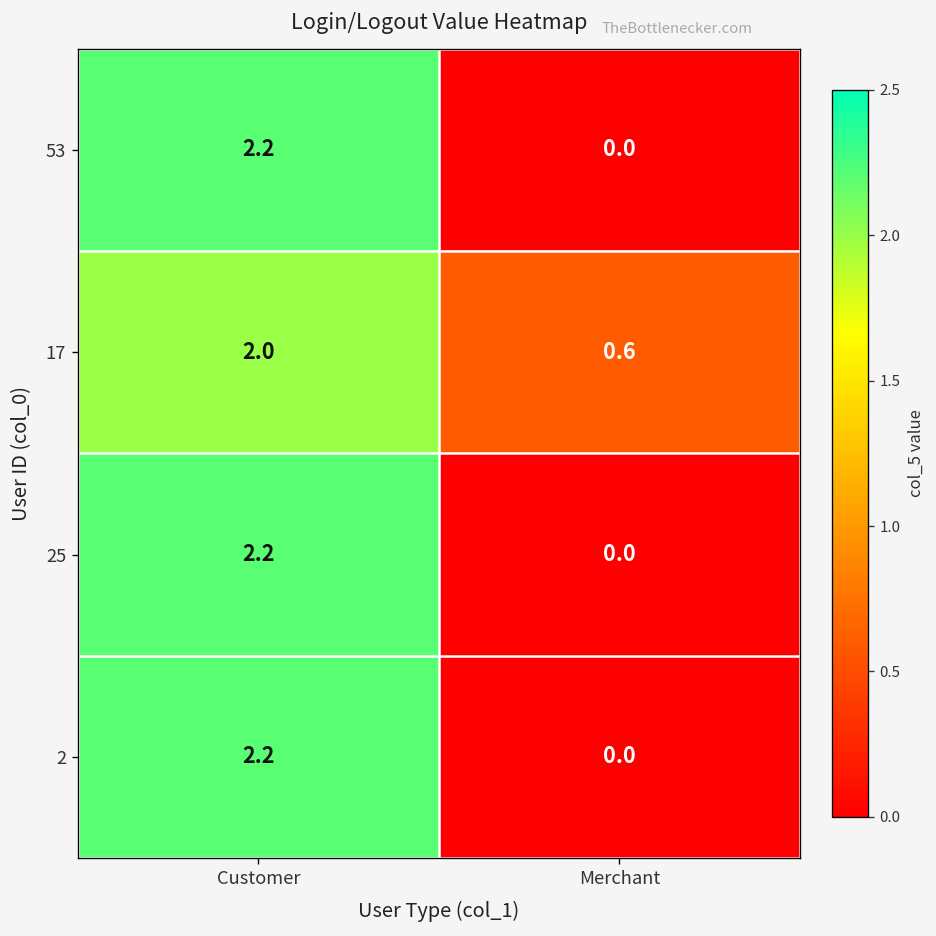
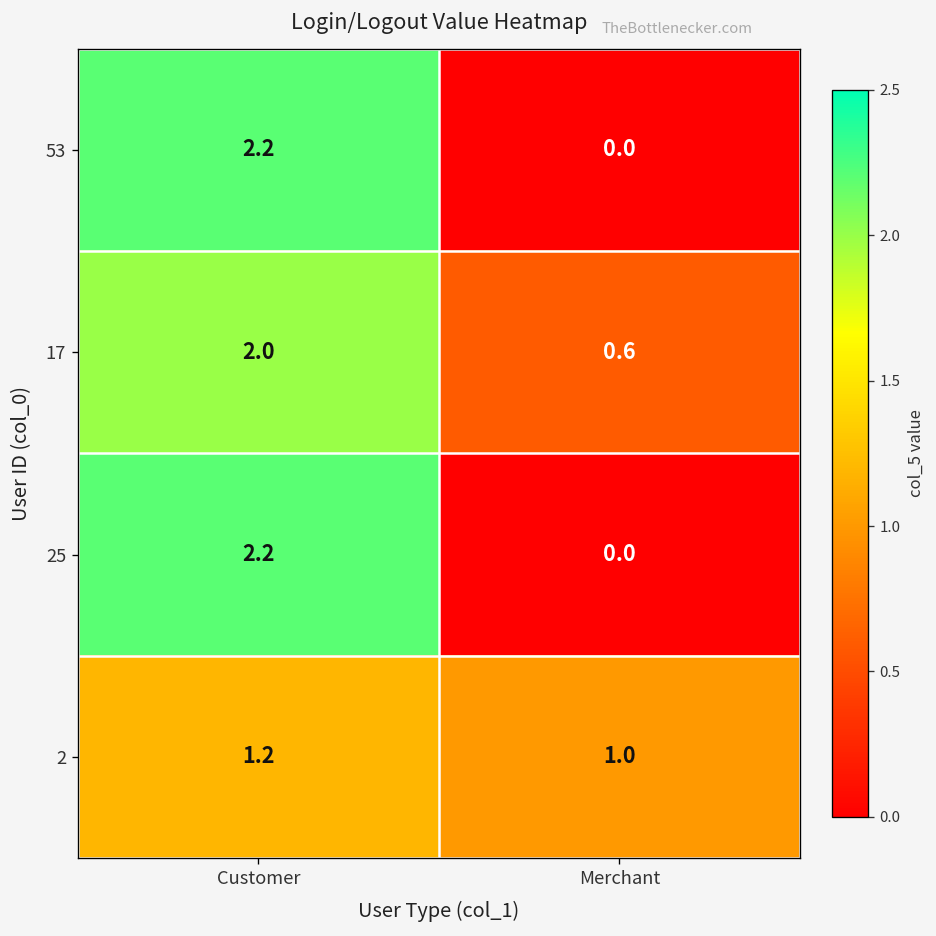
2, Customer: 2.2 -> 1.2
2, Merchant: 0.0 -> 1.0
